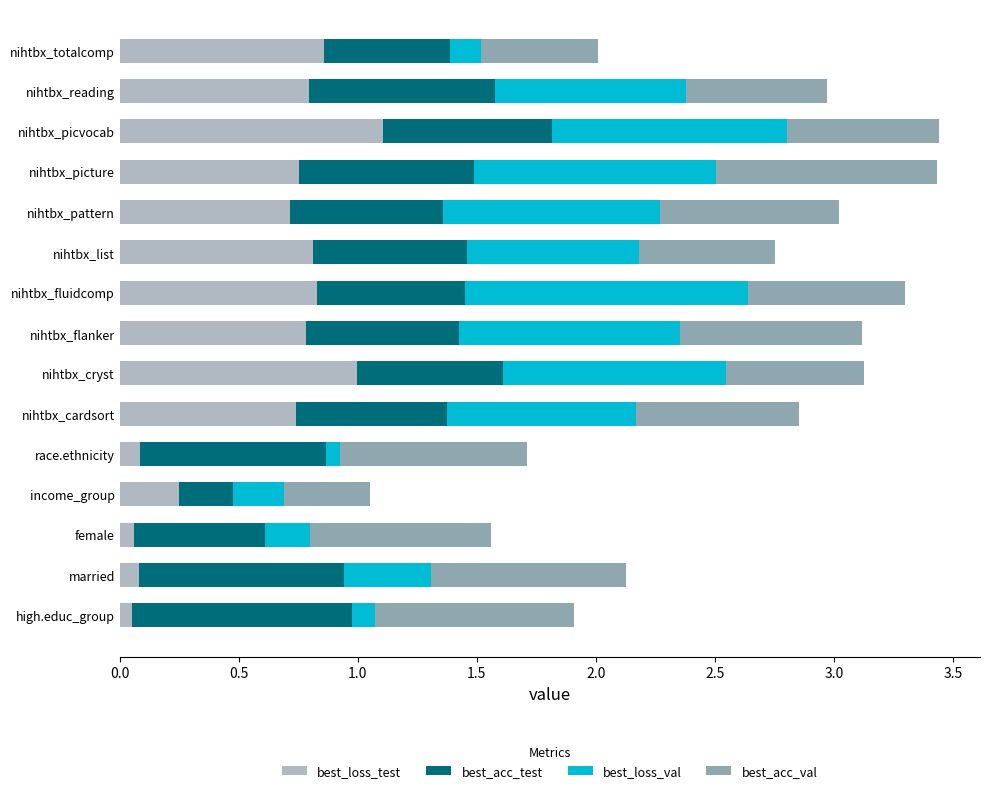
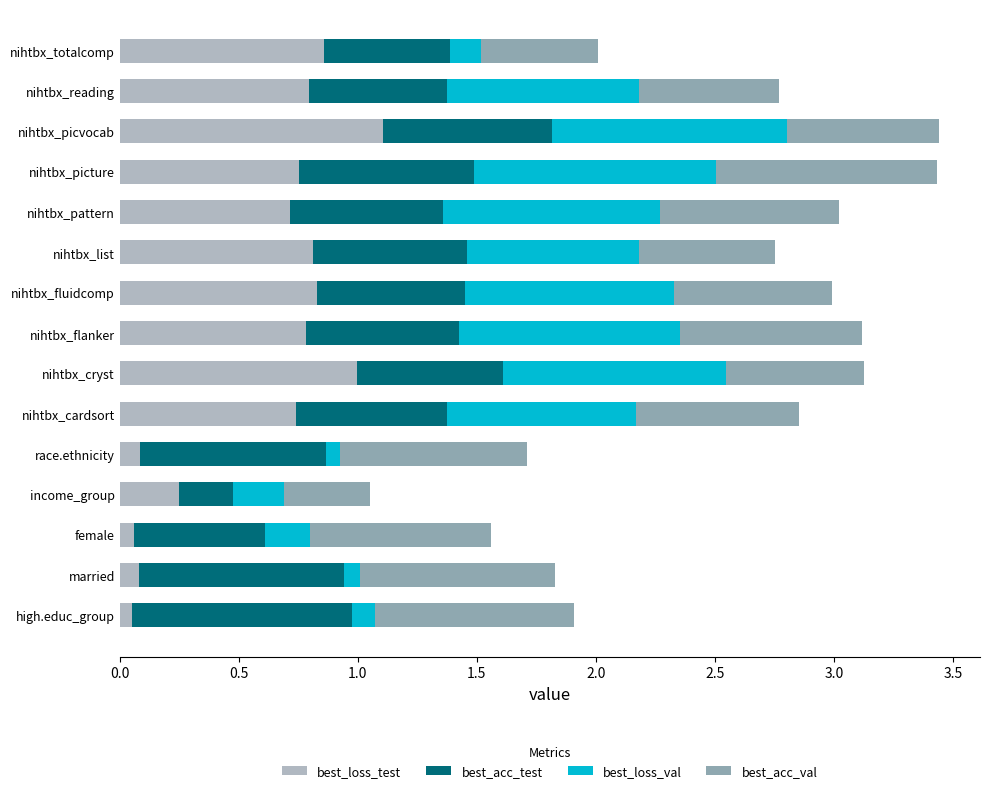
best_acc_test, nihtbx_reading: 0.78 -> 0.58
best_loss_val, nihtbx_fluidcomp: 1.19 -> 0.88
best_loss_val, married: 0.37 -> 0.07
